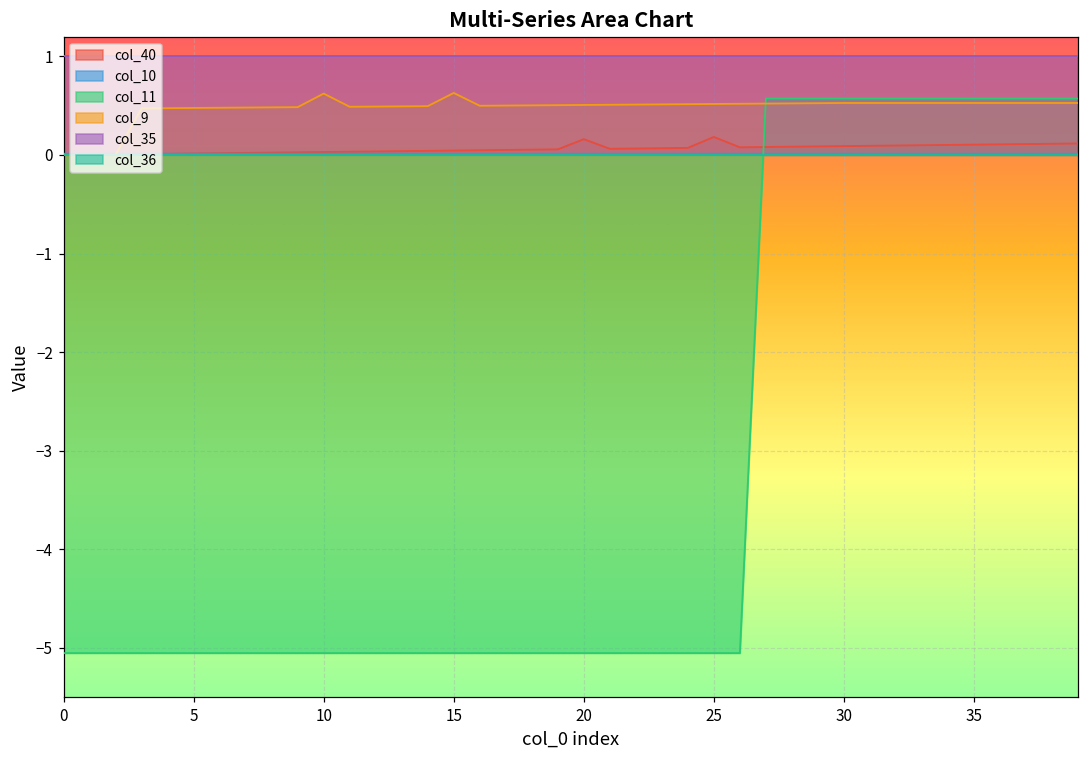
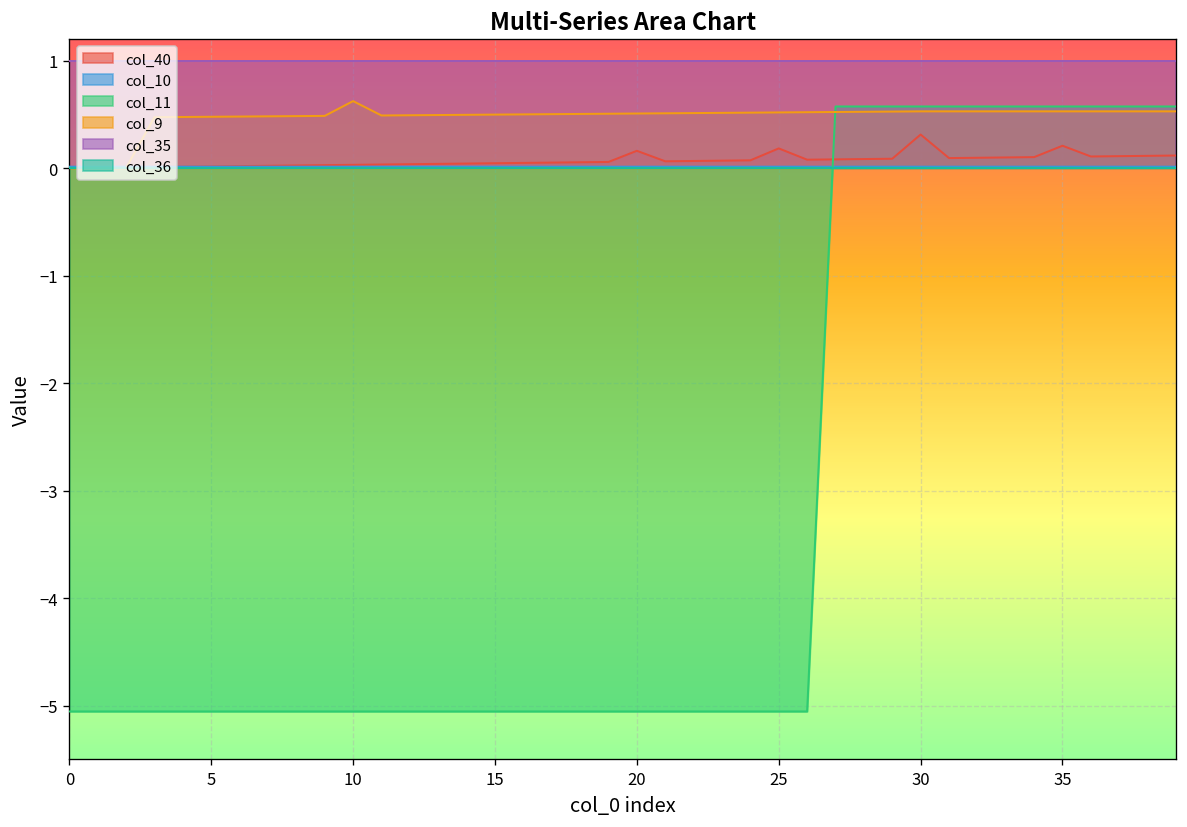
col_9, 15: 0.6 -> 0.5
col_40, 30: 0.1 -> 0.3
col_40, 35: 0.1 -> 0.2
